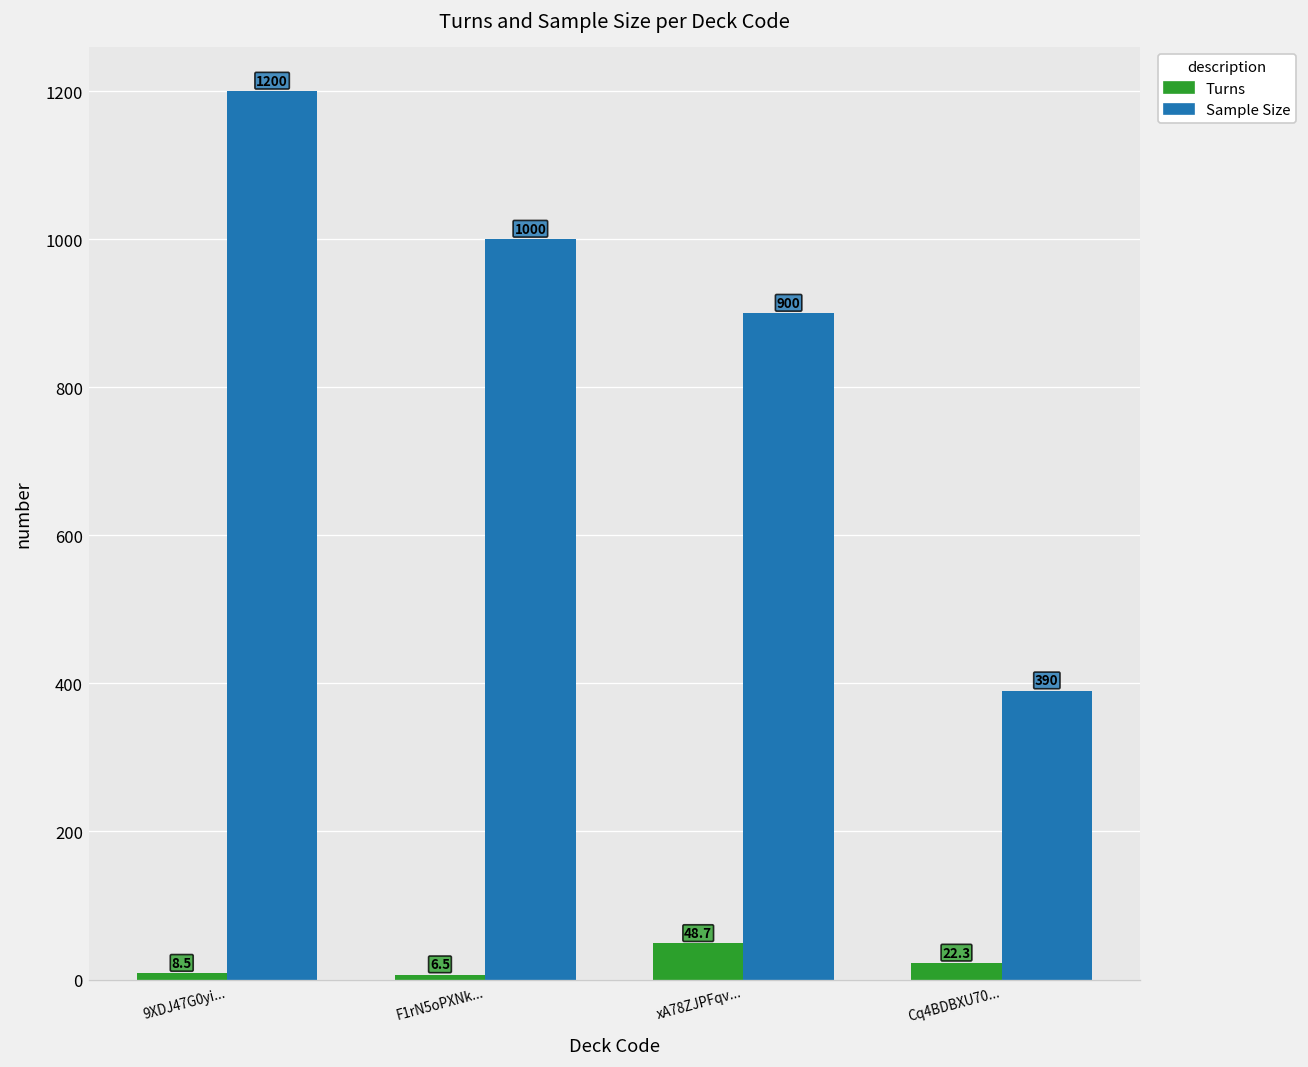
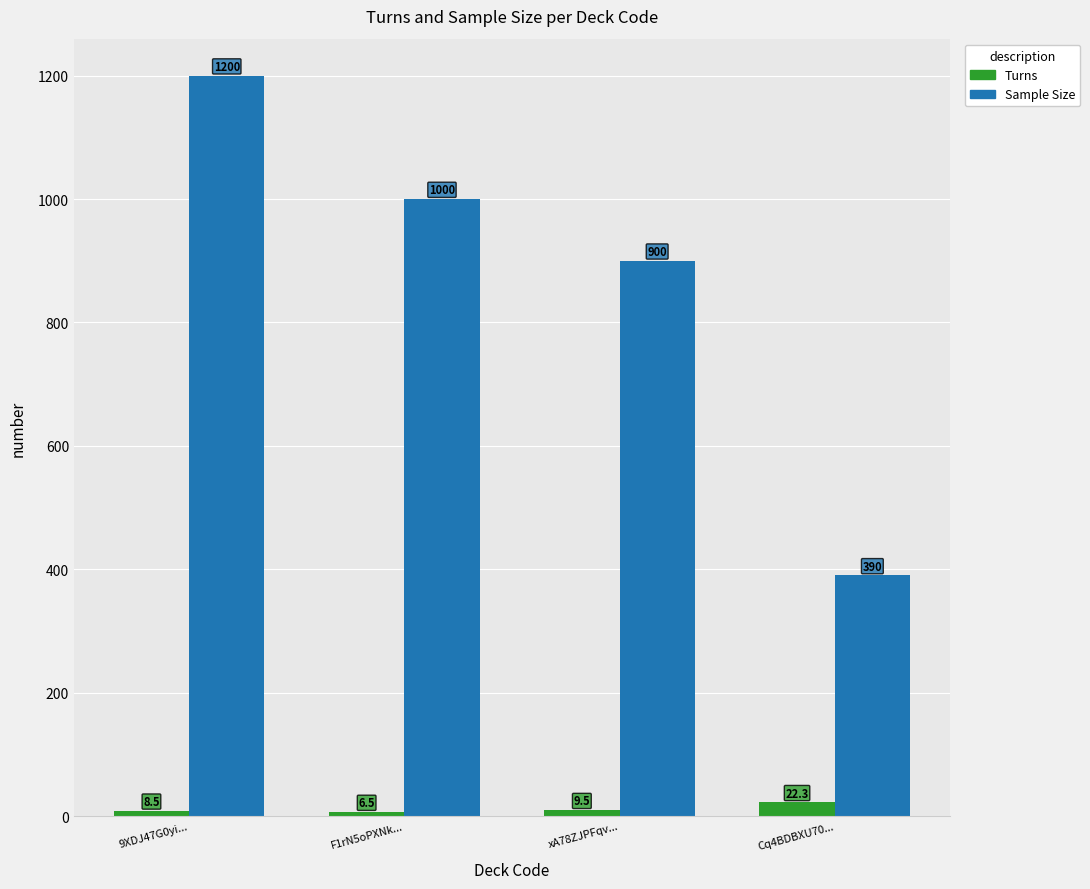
Turns, xA78ZJPFqv...: 48.7 -> 9.5
